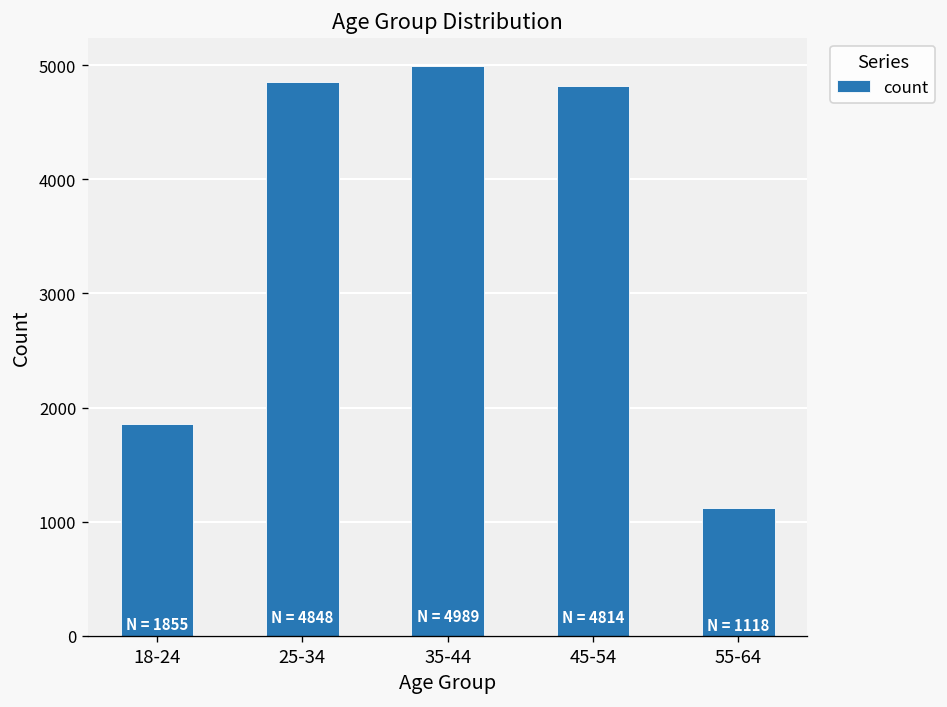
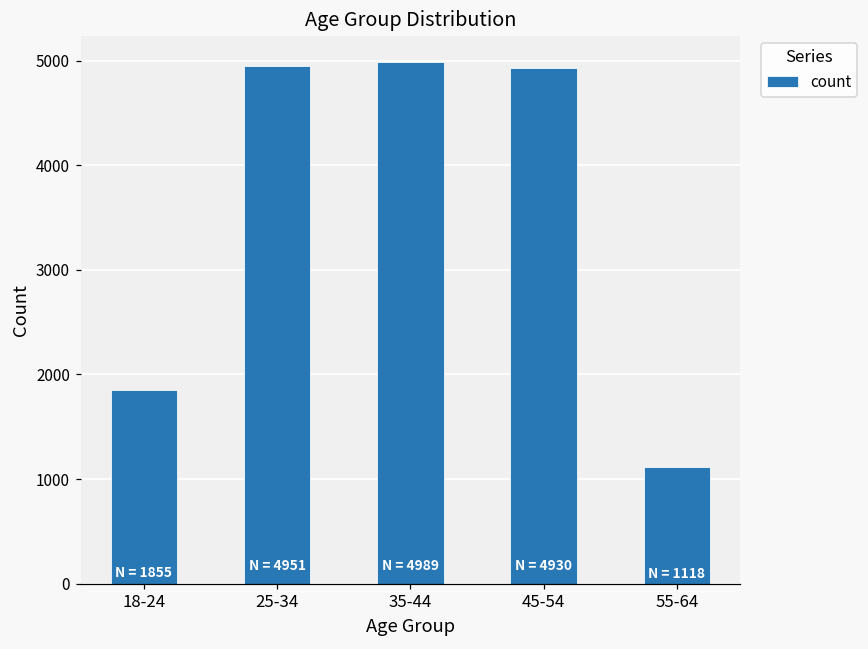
25-34: 4848 -> 4951
45-54: 4814 -> 4930
